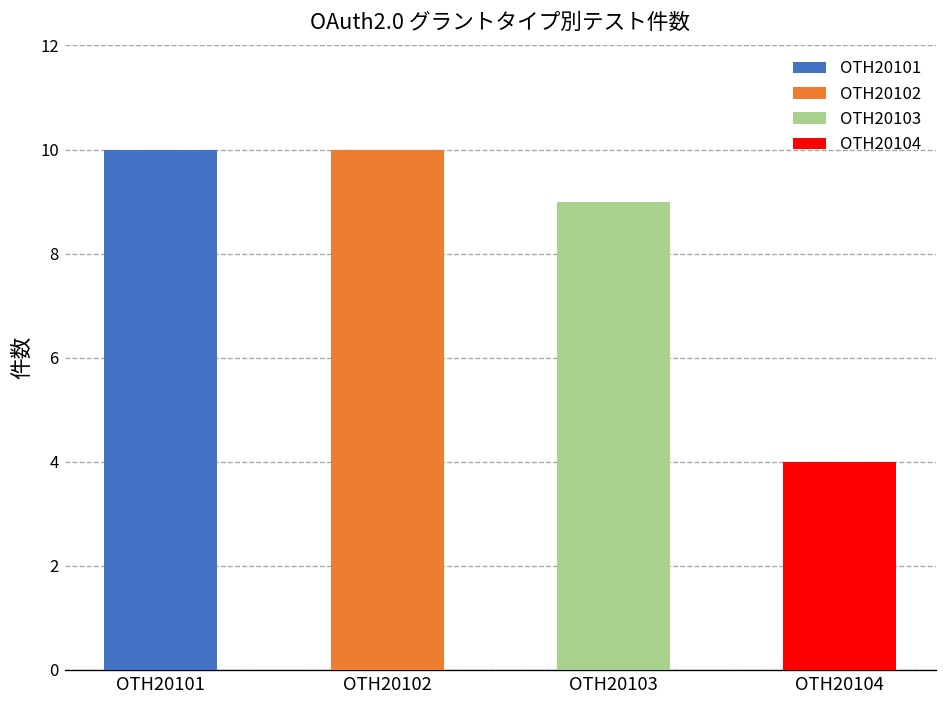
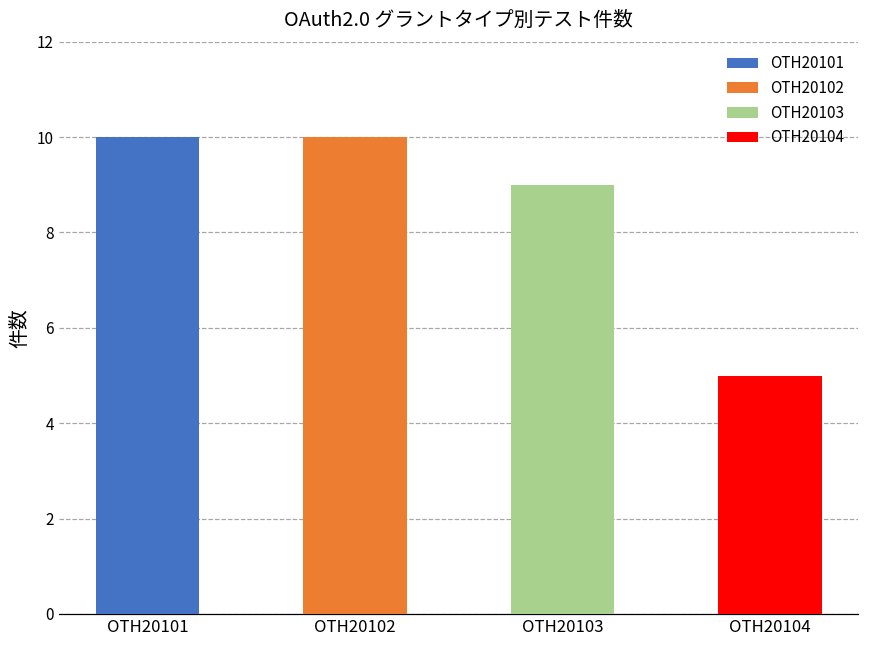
OTH20104: 4 -> 5
